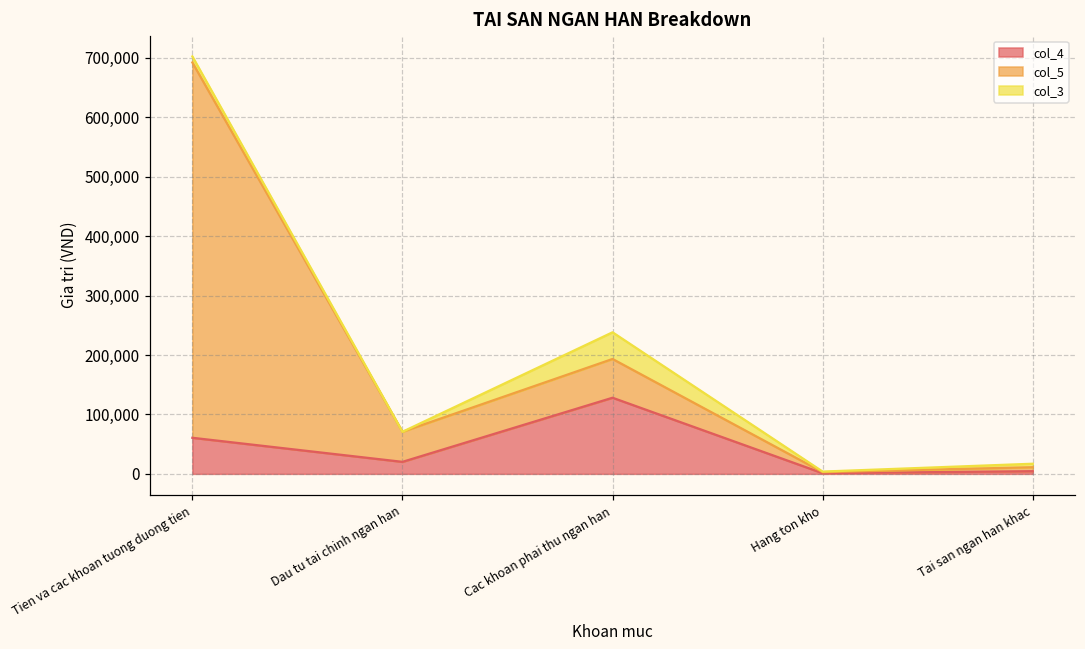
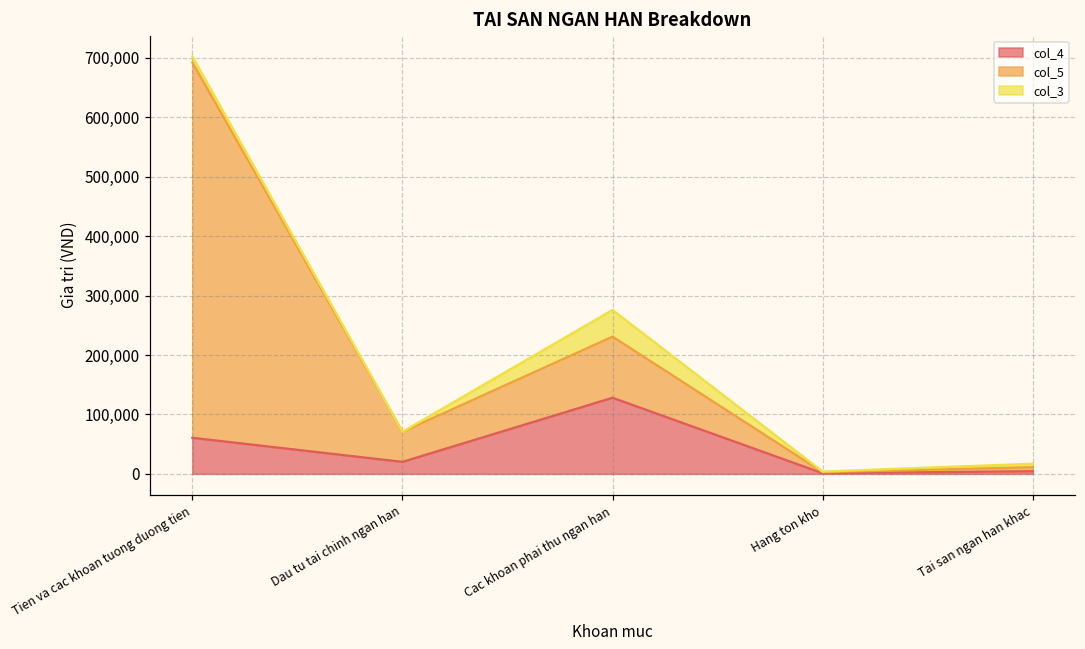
col_5, Cac khoan phai thu ngan han: 70,000 -> 100,000
